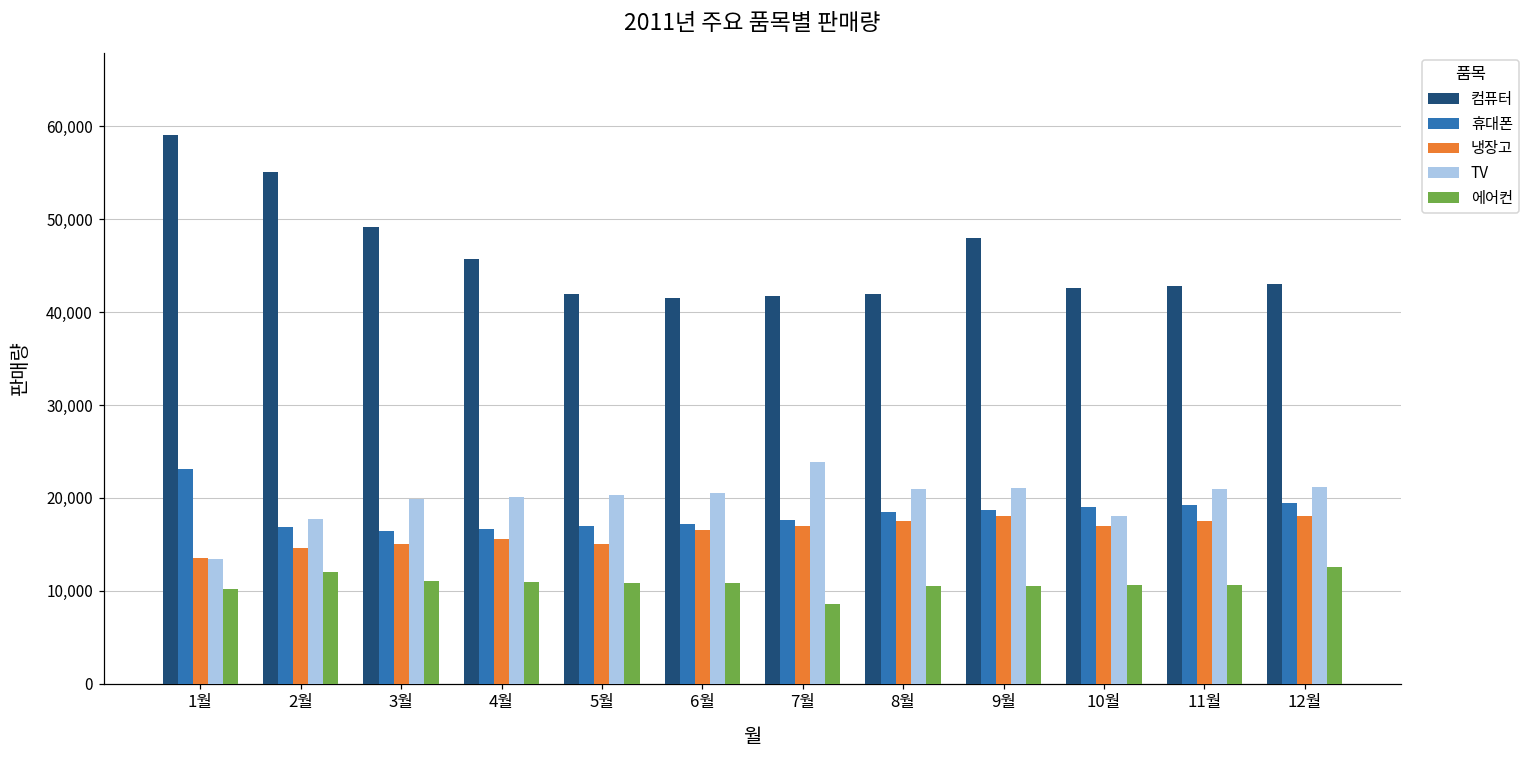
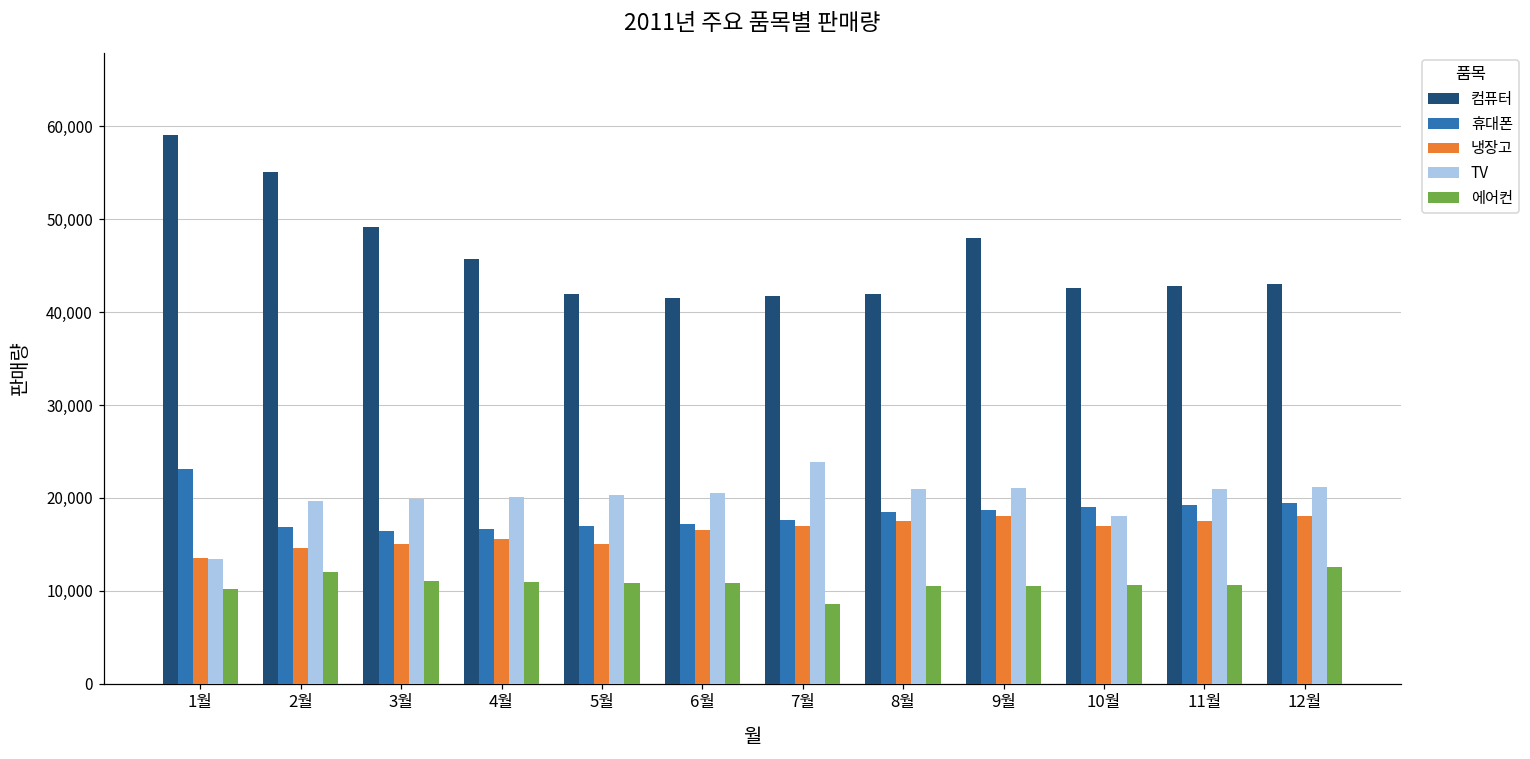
TV, 2월: 18,000 -> 20,000
